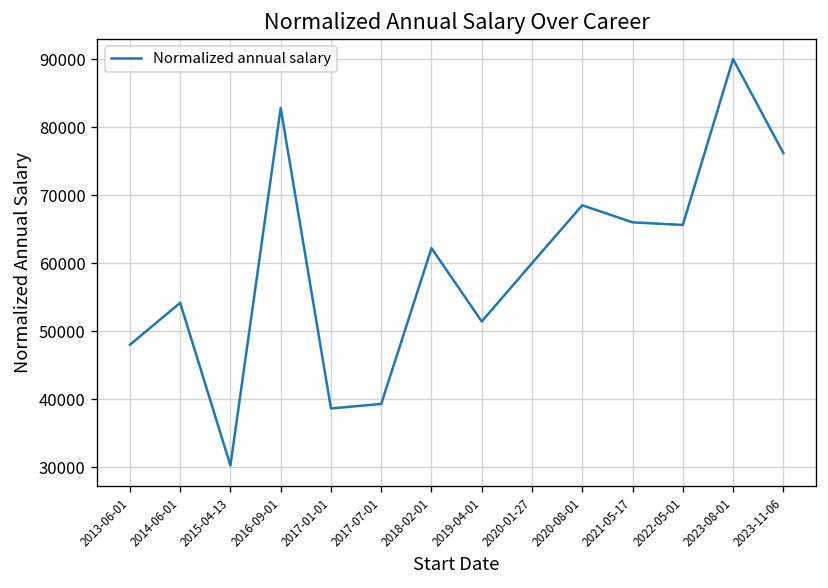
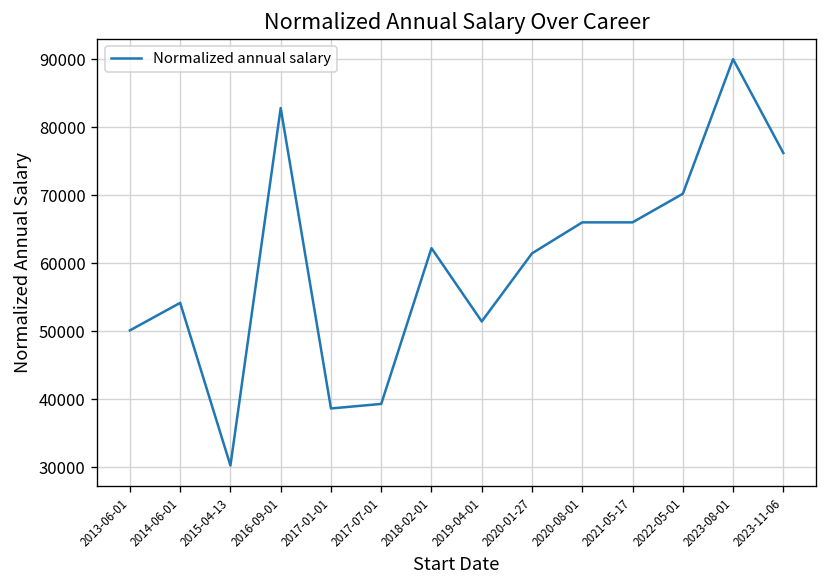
2013-06-01: 48000 -> 50000
2020-01-27: 60000 -> 61000
2020-08-01: 69000 -> 66000
2022-05-01: 66000 -> 70000
